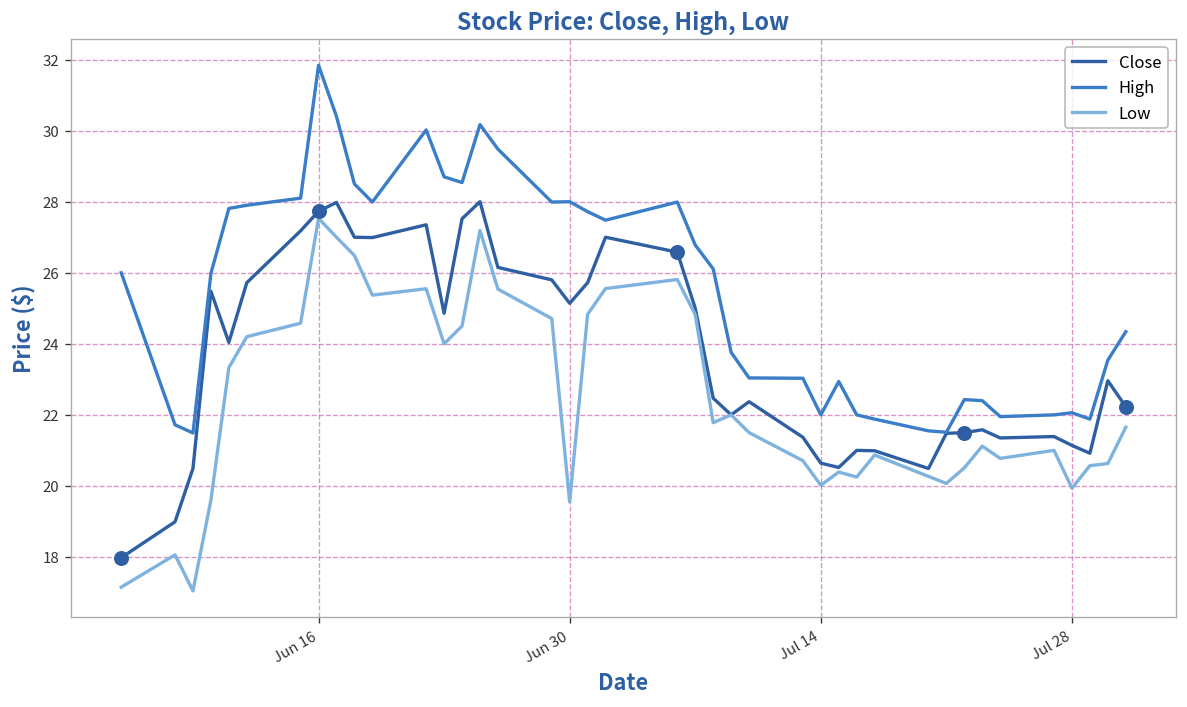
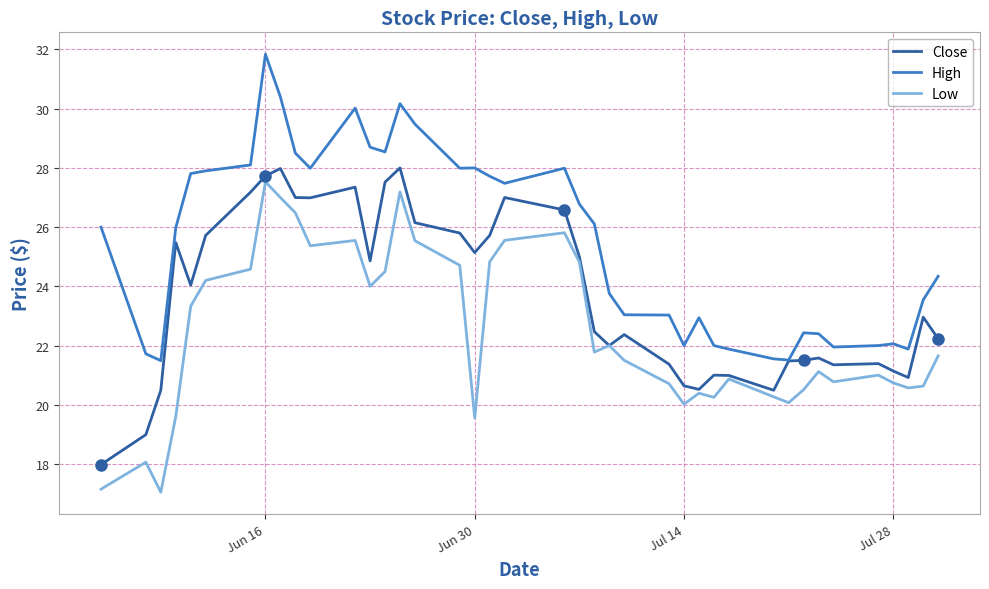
Low, Jul 28: 19.9 -> 20.7
